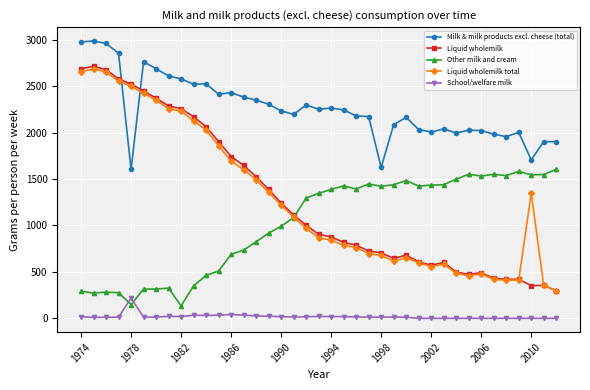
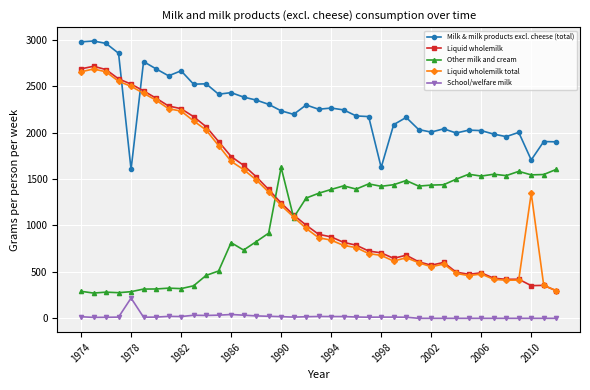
Other milk and cream, 1978: 100 -> 300
Milk & milk products excl. cheese (total), 1982: 2600 -> 2700
Other milk and cream, 1982: 100 -> 300
Other milk and cream, 1986: 700 -> 800
Other milk and cream, 1990: 1000 -> 1600
